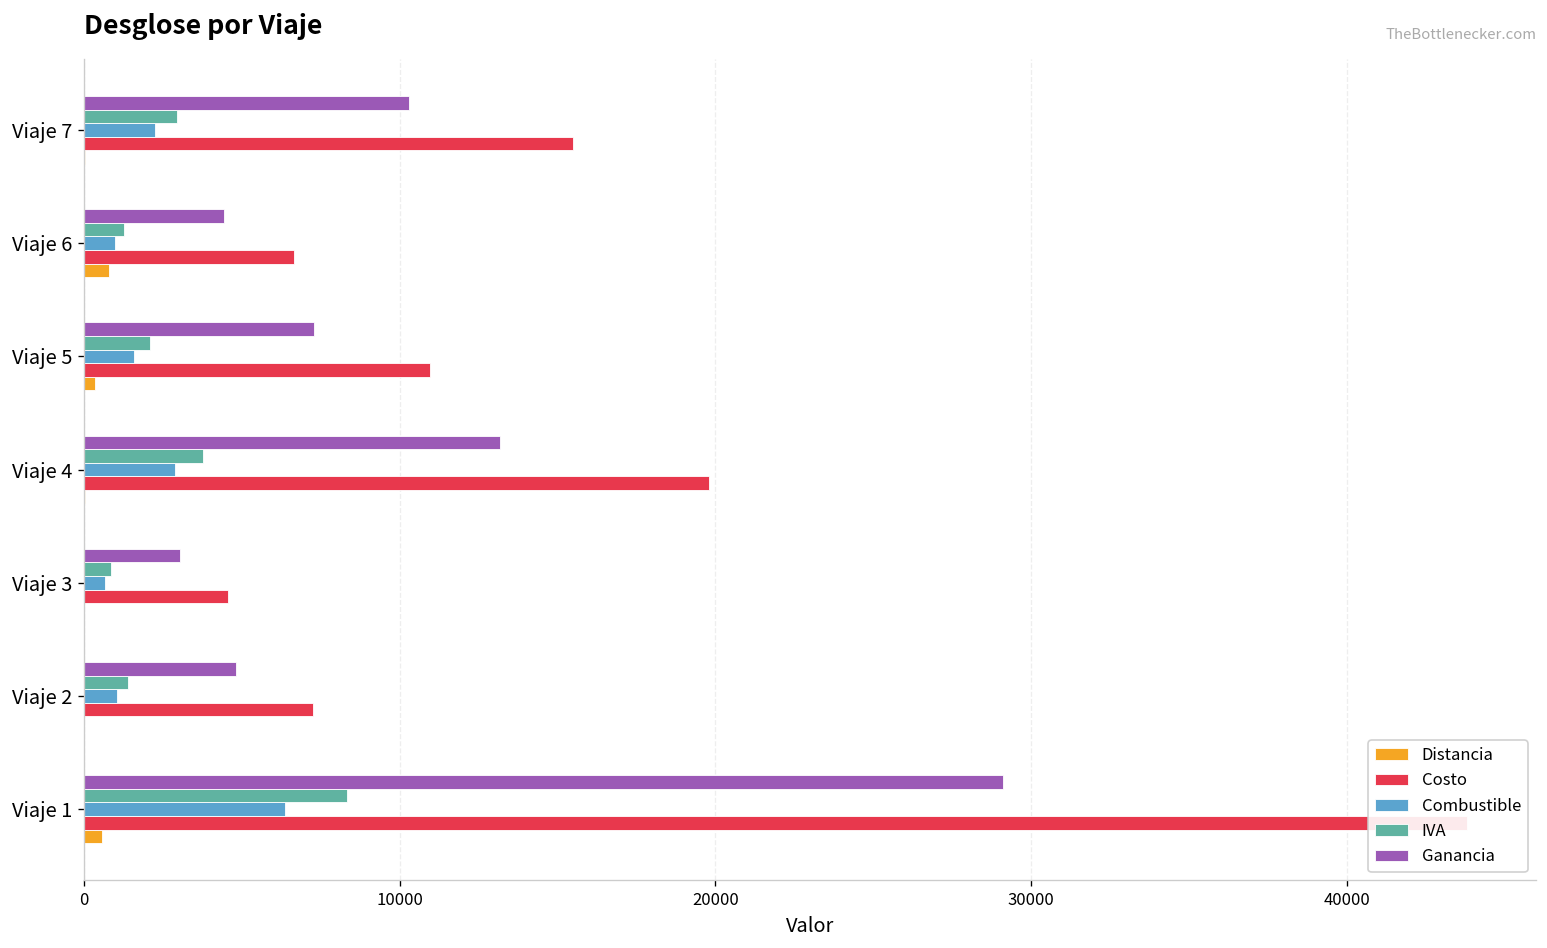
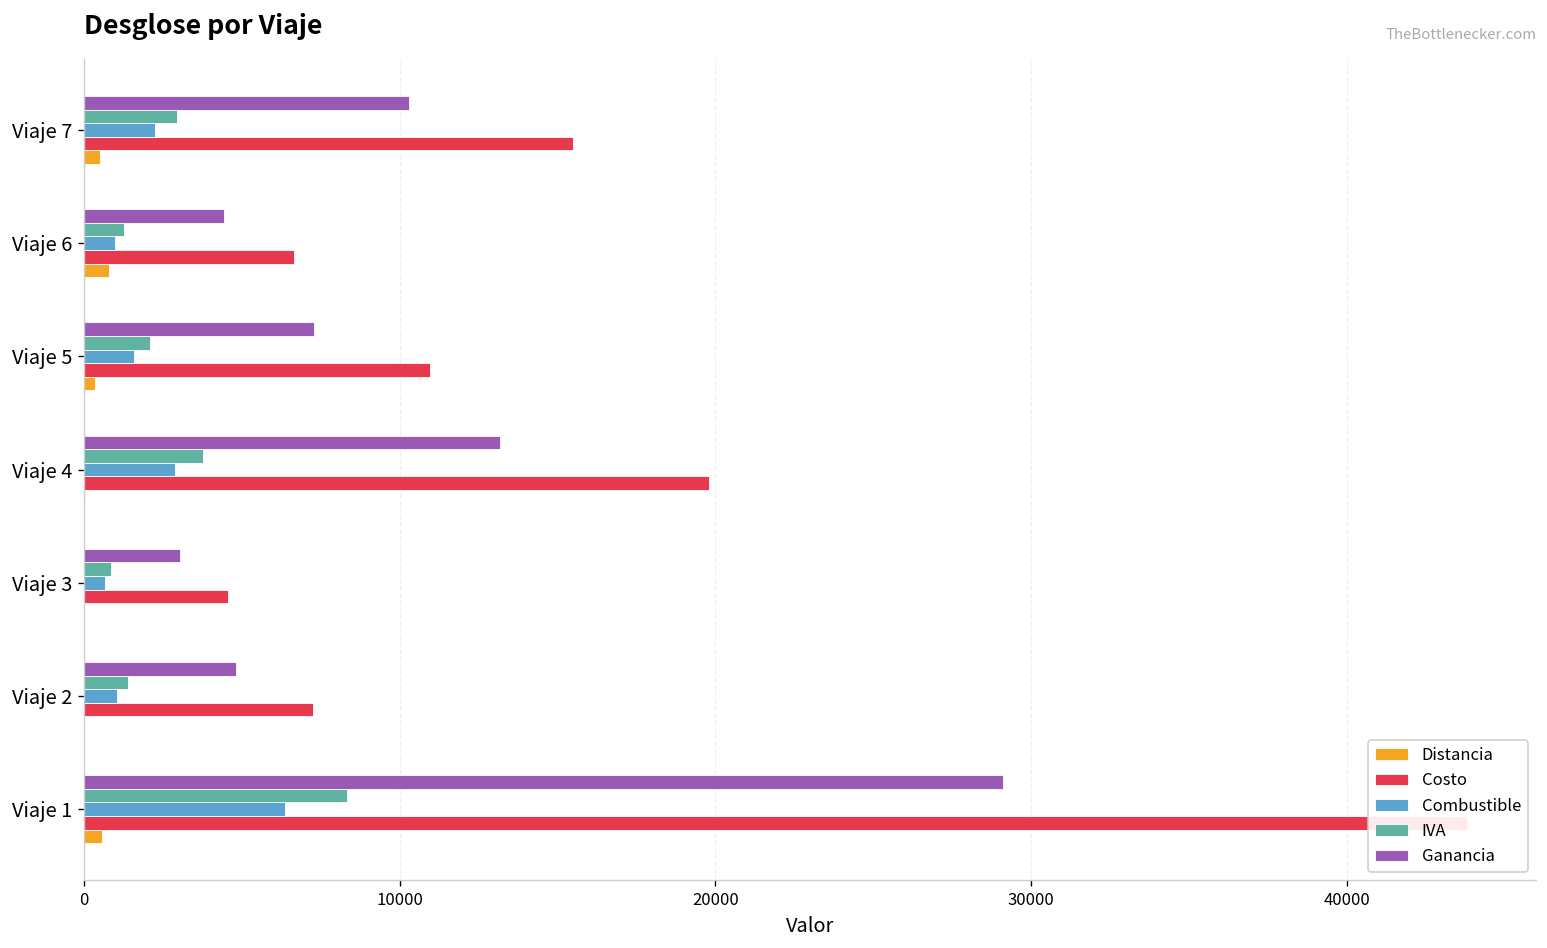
Distancia, Viaje 7: 0 -> 500
